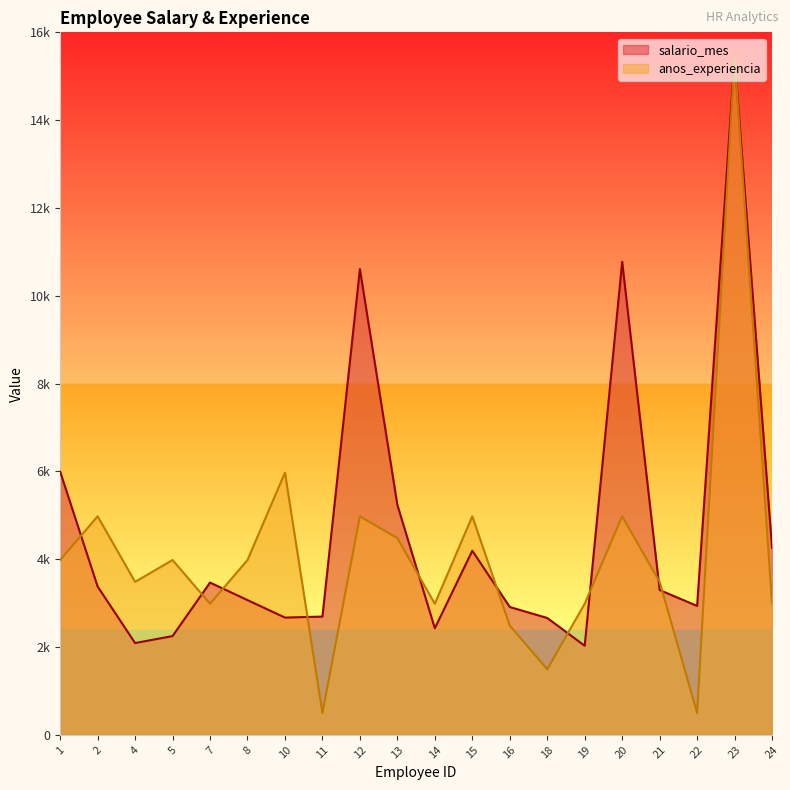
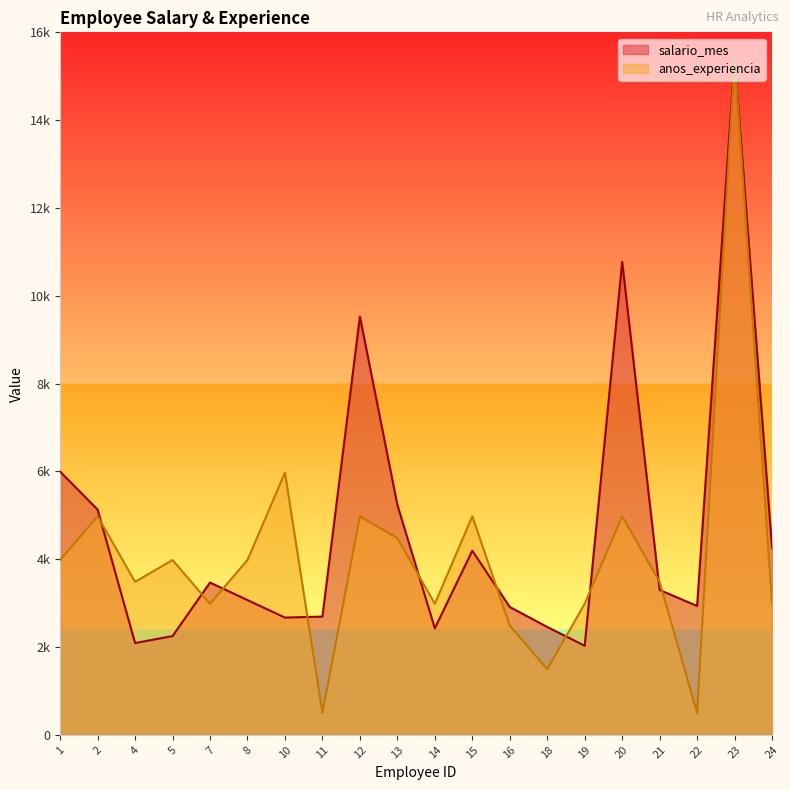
salario_mes, 2: 3400 -> 5100
salario_mes, 12: 10600 -> 9500
salario_mes, 18: 2700 -> 2500
